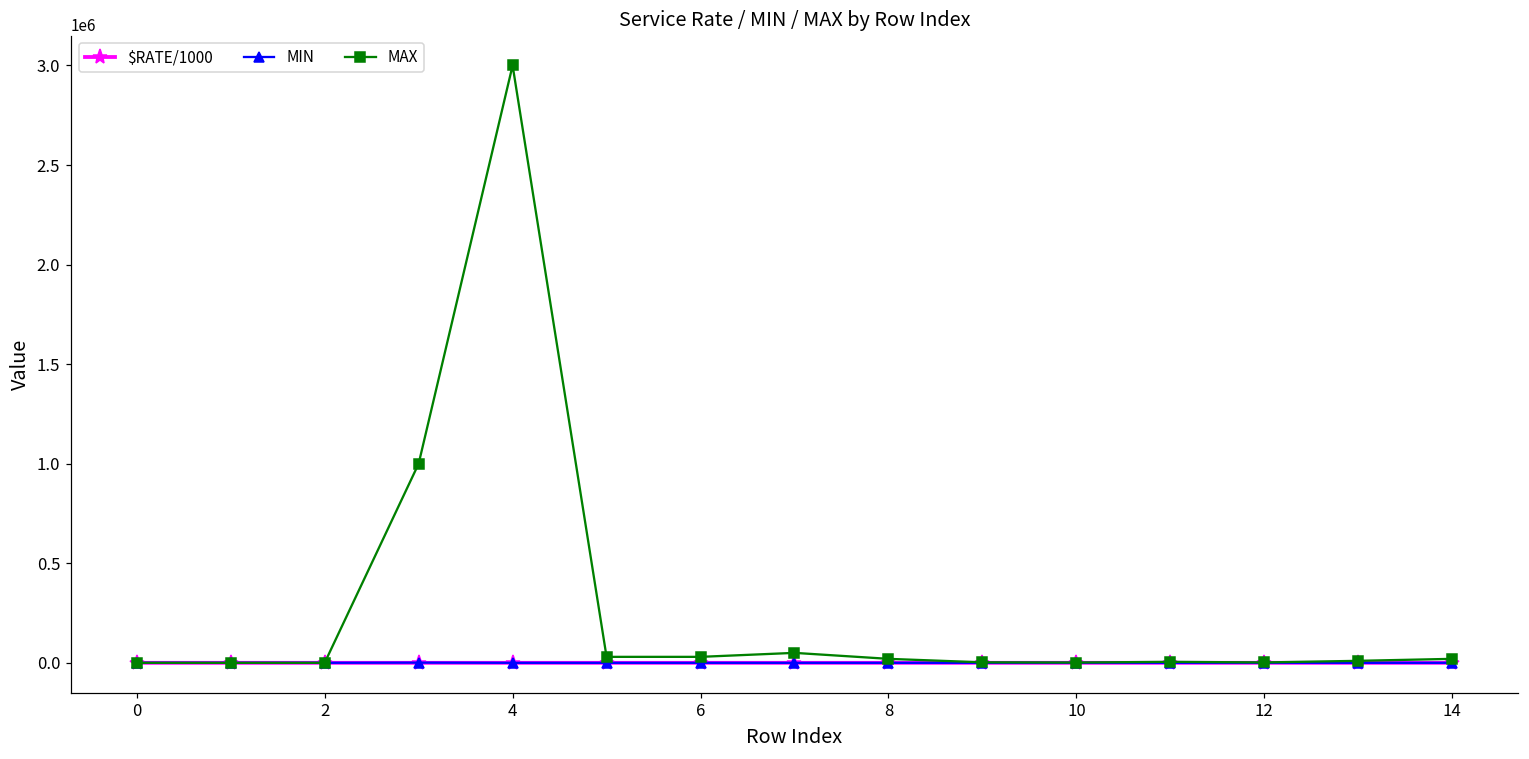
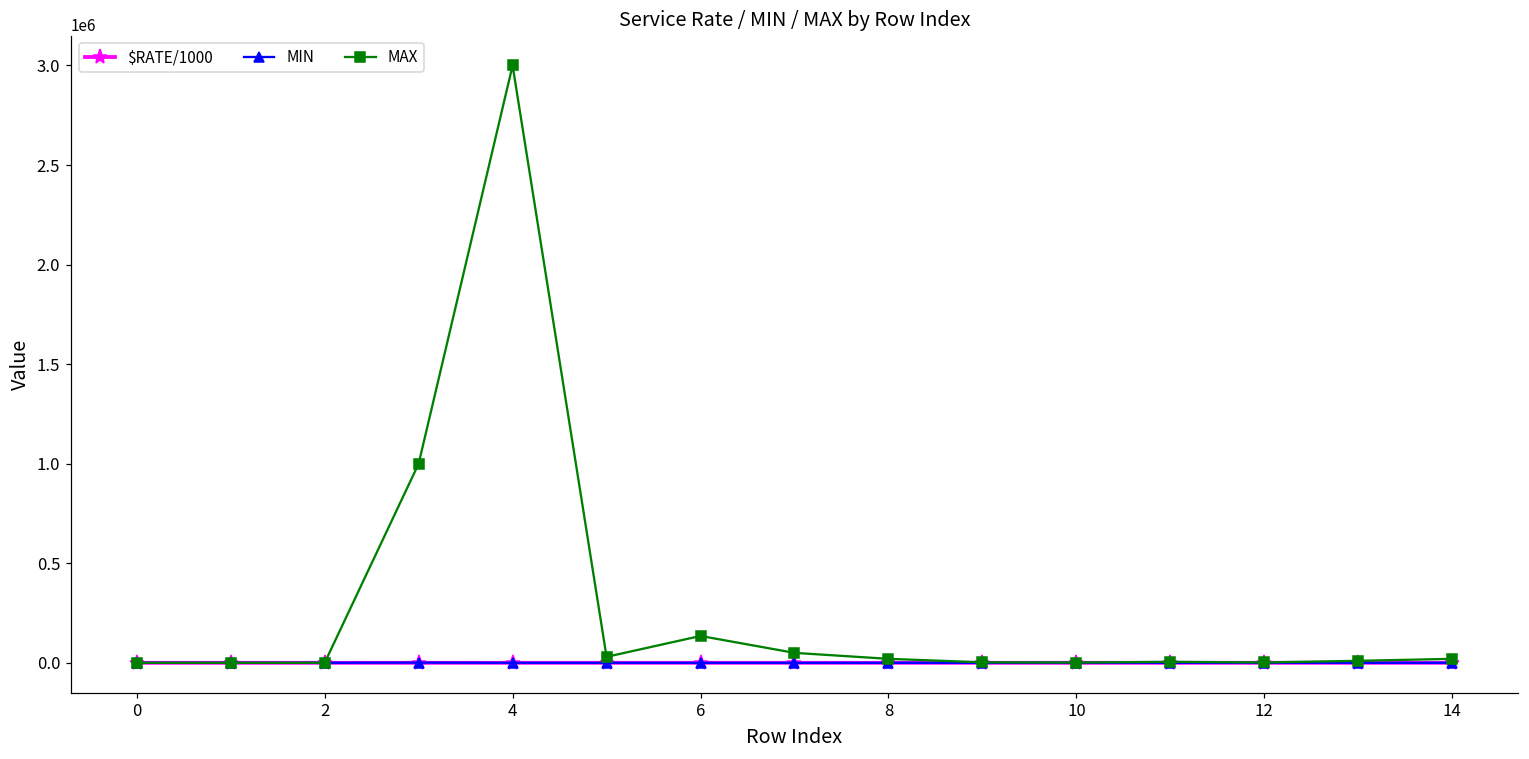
MAX, 6: 30000 -> 130000
